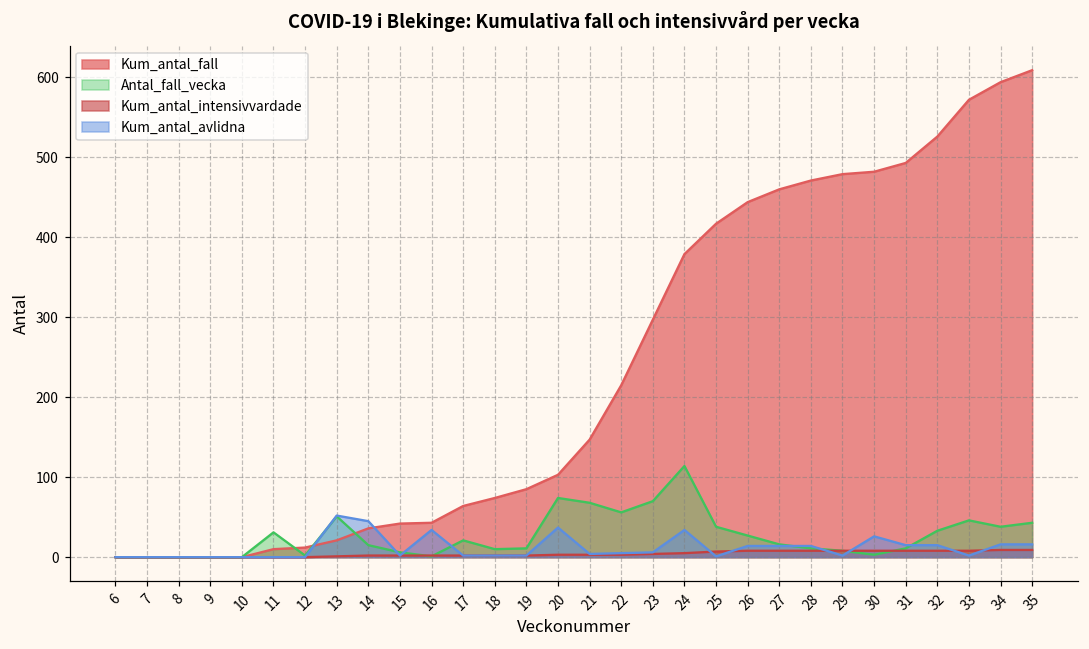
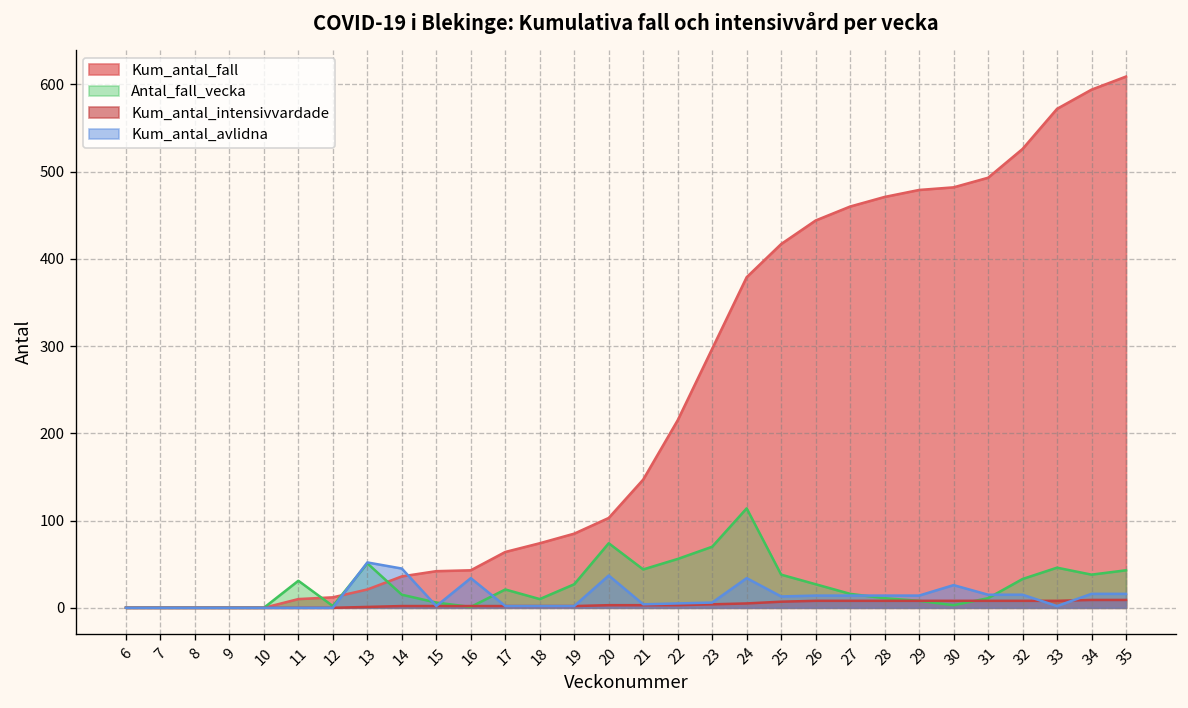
Antal_fall_vecka, 19: 10 -> 30
Antal_fall_vecka, 21: 70 -> 40
Kum_antal_avlidna, 25: 0 -> 10
Kum_antal_avlidna, 29: 0 -> 10
